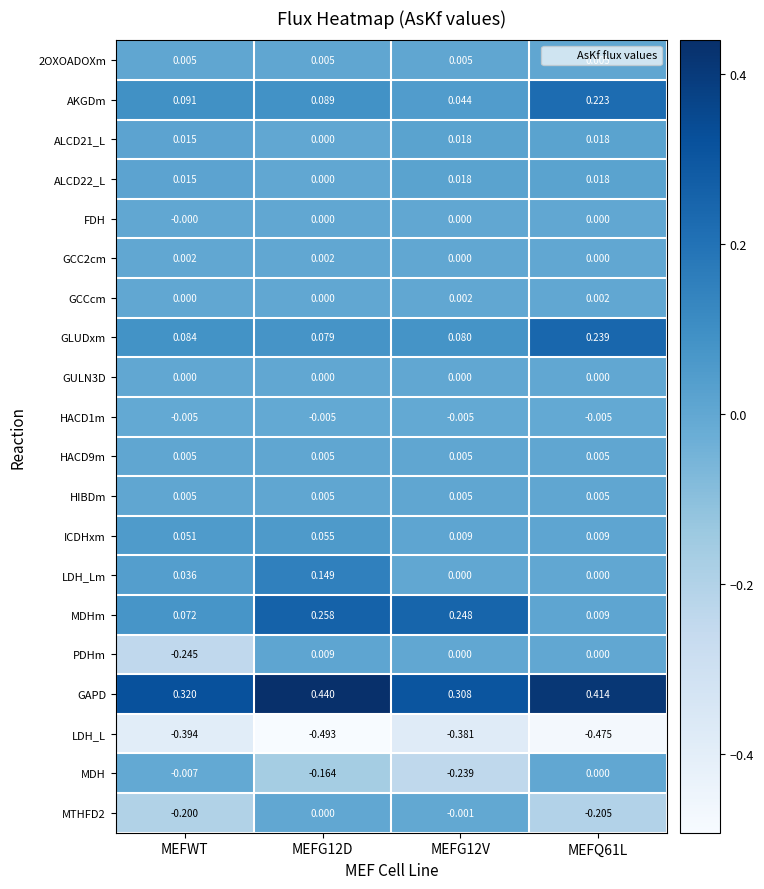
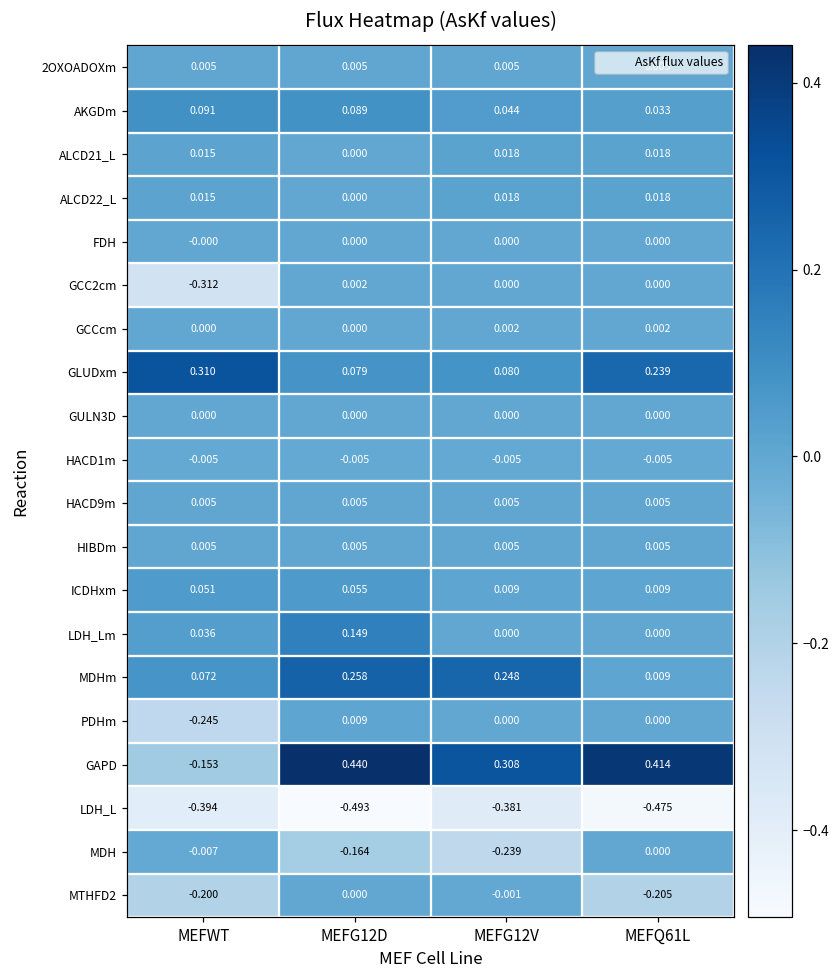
AKGDm, MEFQ61L: 0.223 -> 0.033
GCC2cm, MEFWT: 0.002 -> -0.312
GLUDxm, MEFWT: 0.084 -> 0.310
GAPD, MEFWT: 0.320 -> -0.153
